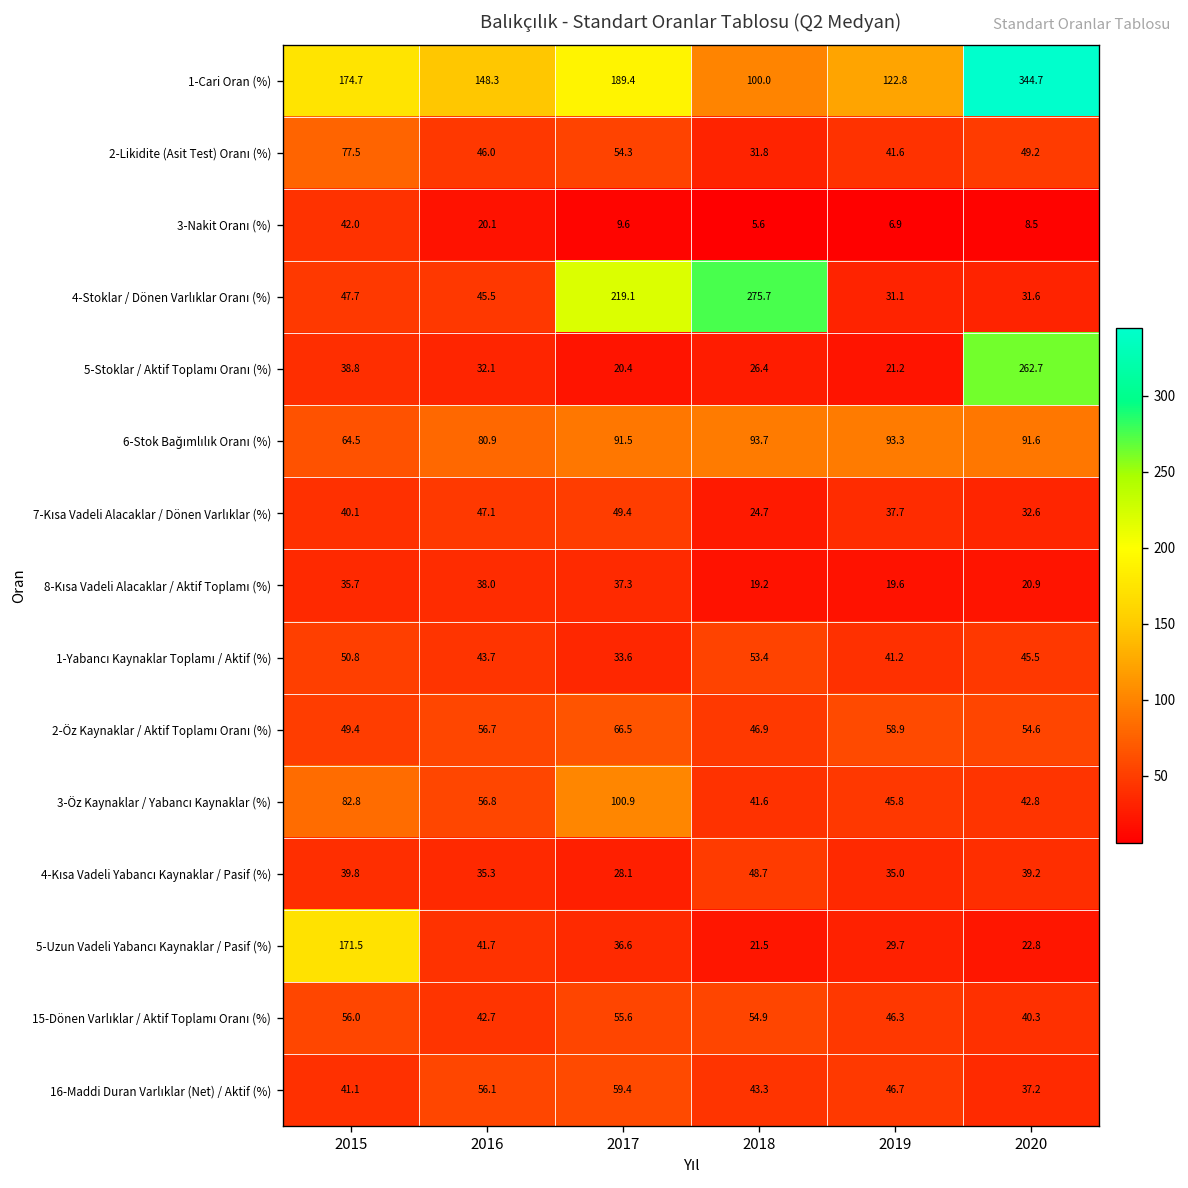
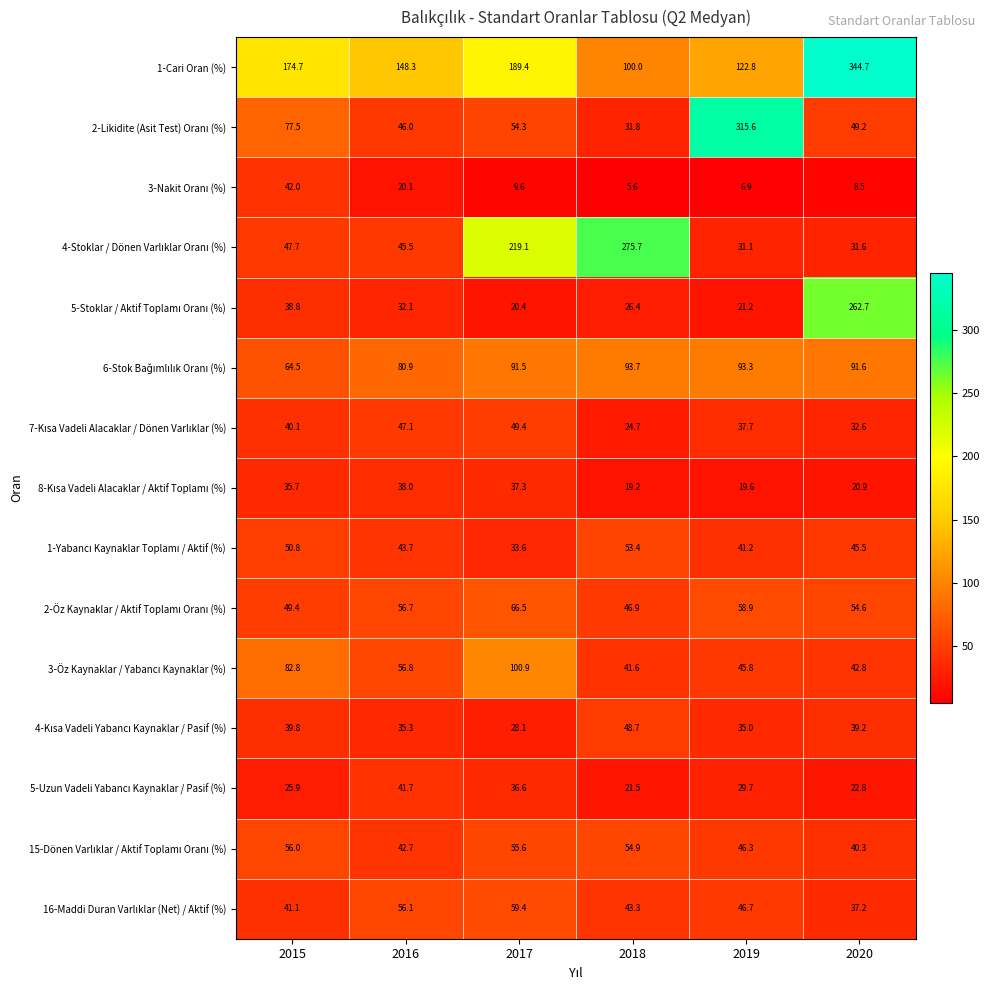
2-Likidite (Asit Test) Oranı (%), 2019: 41.6 -> 315.6
5-Uzun Vadeli Yabancı Kaynaklar / Pasif (%), 2015: 171.5 -> 25.9
